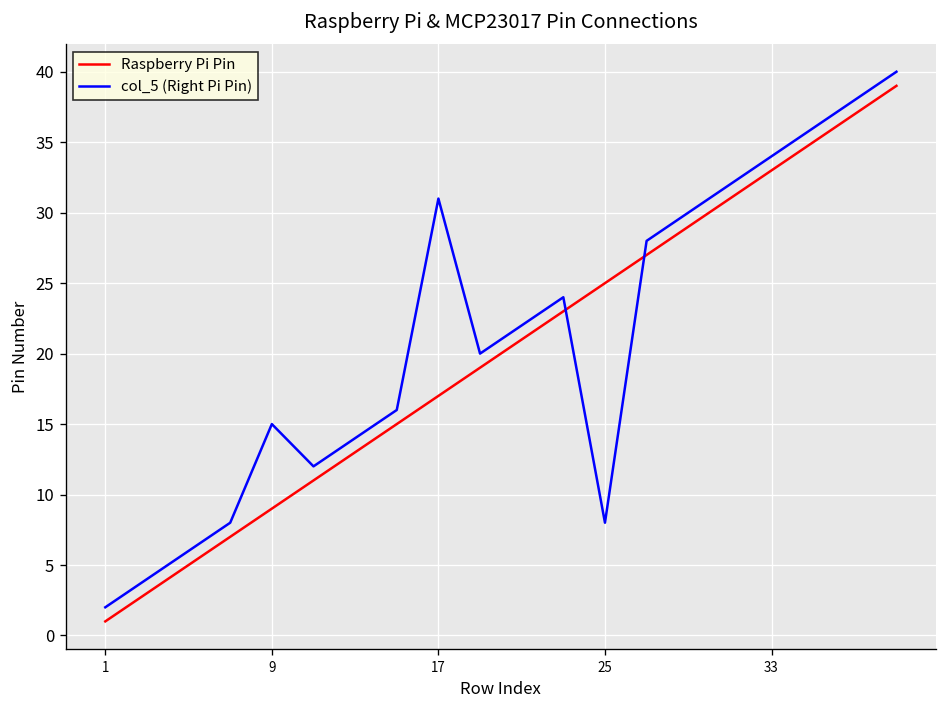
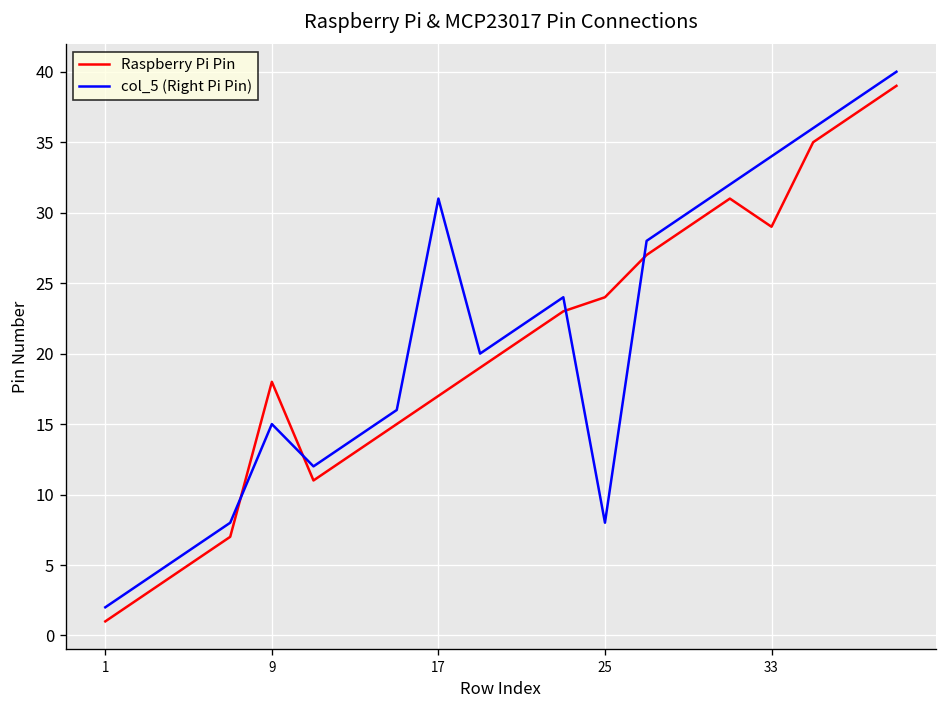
Raspberry Pi Pin, 9: 9 -> 18
Raspberry Pi Pin, 25: 25 -> 24
Raspberry Pi Pin, 33: 33 -> 29
